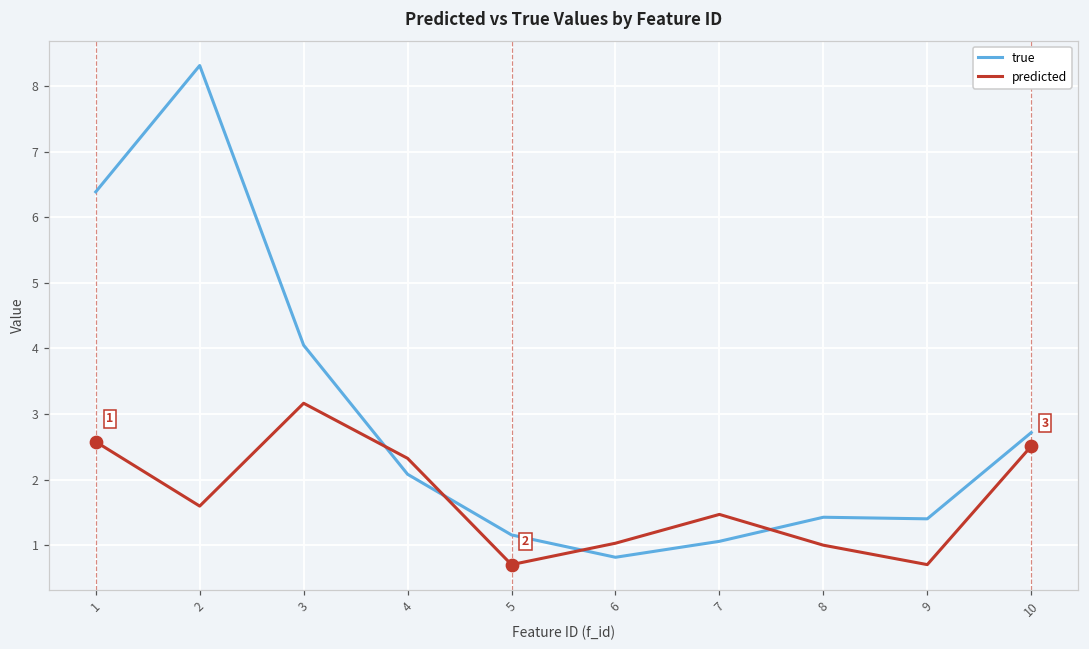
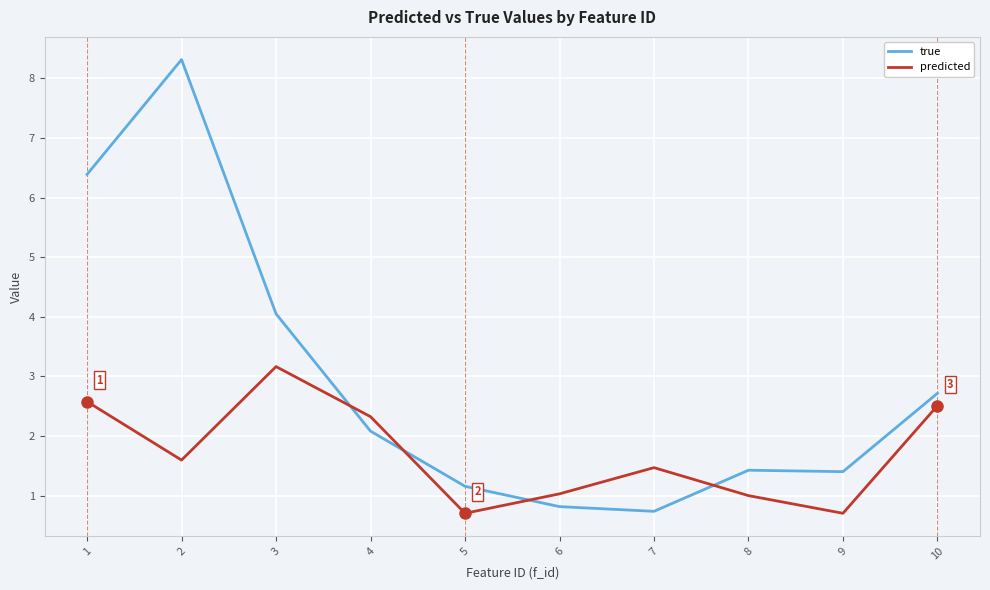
true, 7: 1.1 -> 0.7
